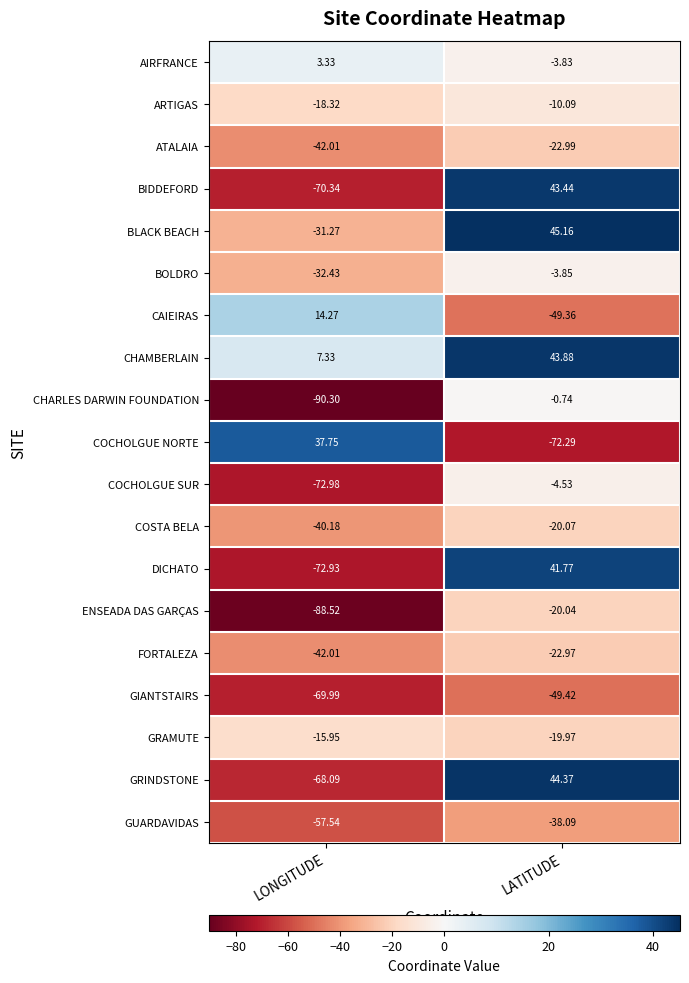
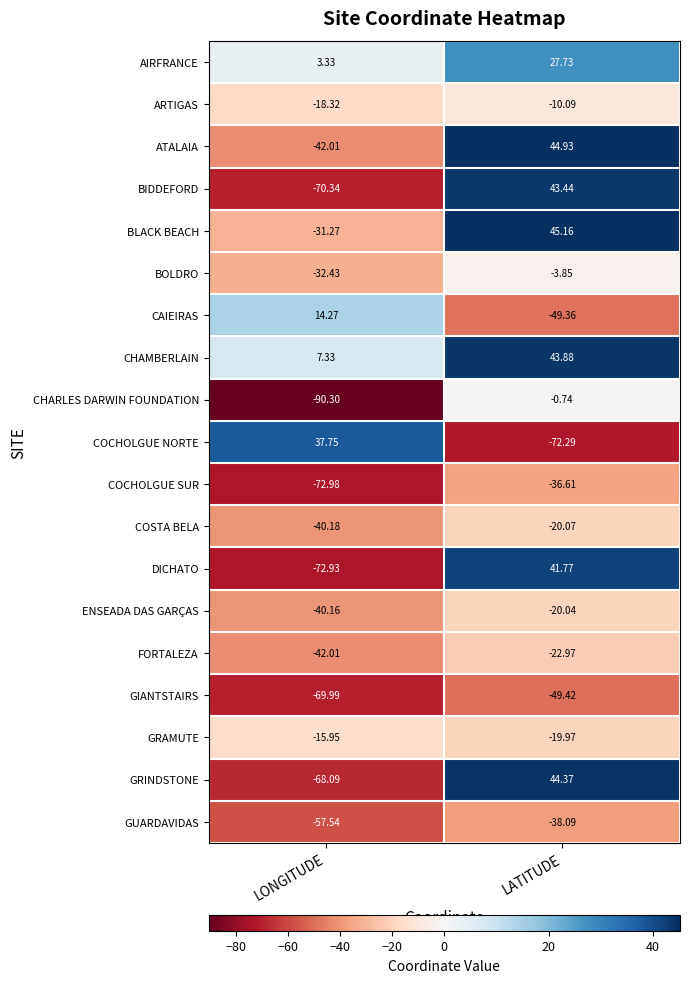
AIRFRANCE, LATITUDE: -3.83 -> 27.73
ATALAIA, LATITUDE: -22.99 -> 44.93
COCHOLGUE SUR, LATITUDE: -4.53 -> -36.61
ENSEADA DAS GARÇAS, LONGITUDE: -88.52 -> -40.16
